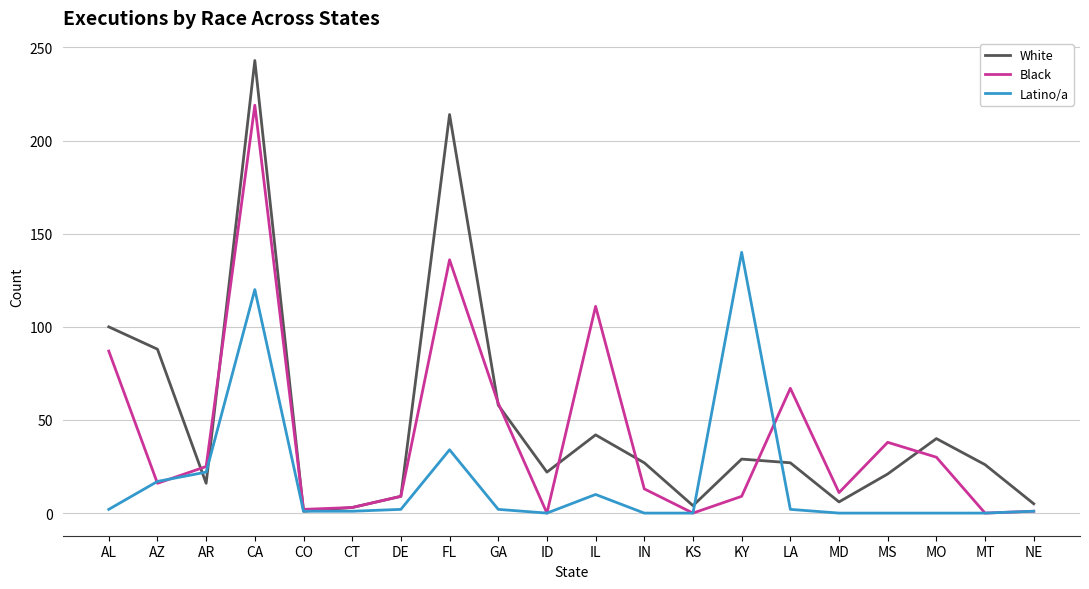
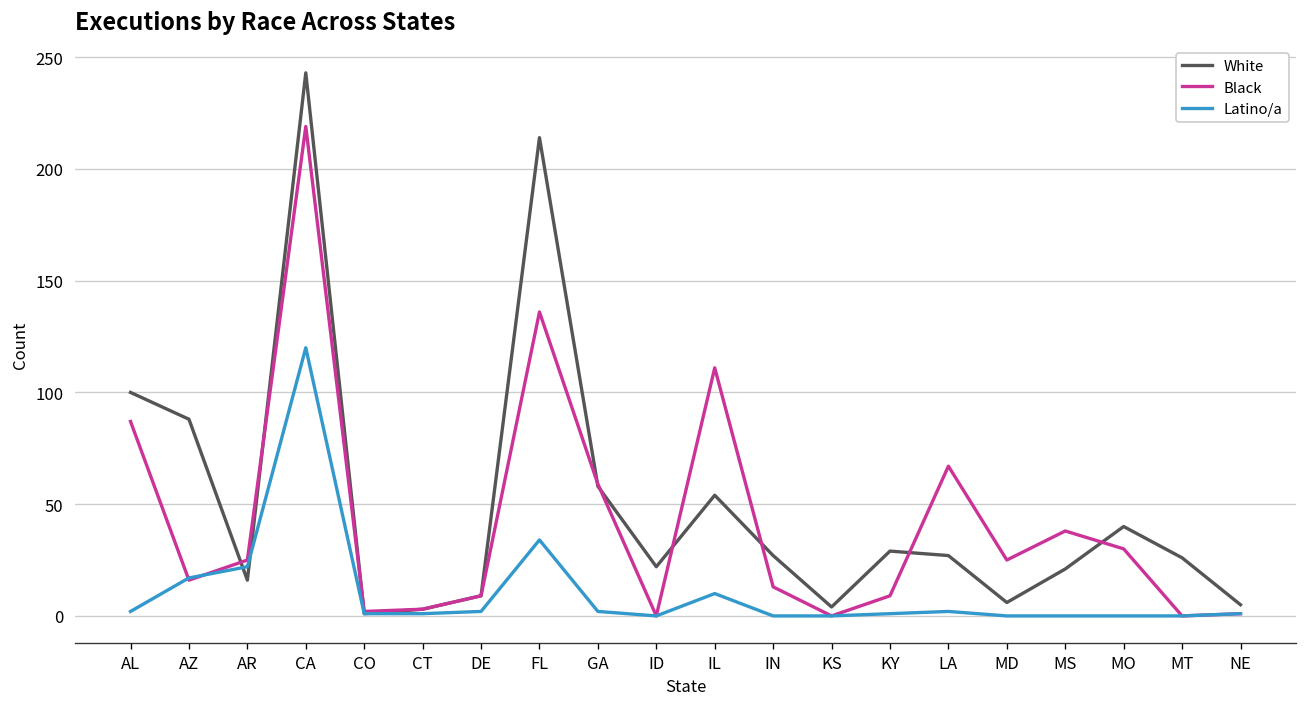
White, IL: 42 -> 54
Latino/a, KY: 140 -> 1
Black, MD: 11 -> 25
